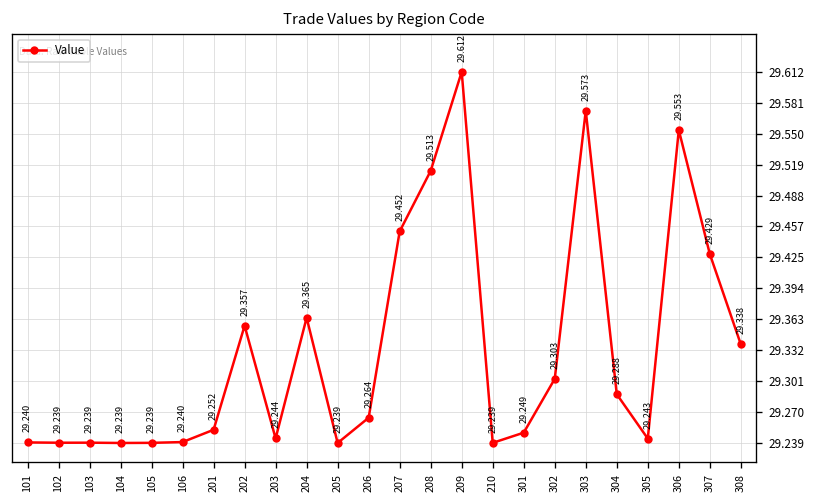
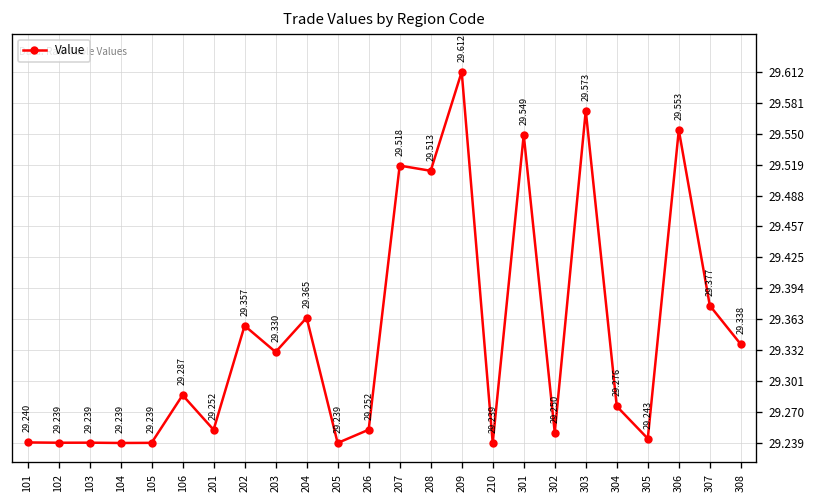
106: 29.240 -> 29.287
203: 29.244 -> 29.330
206: 29.264 -> 29.252
207: 29.452 -> 29.518
301: 29.249 -> 29.549
302: 29.303 -> 29.250
304: 29.288 -> 29.276
307: 29.429 -> 29.377
